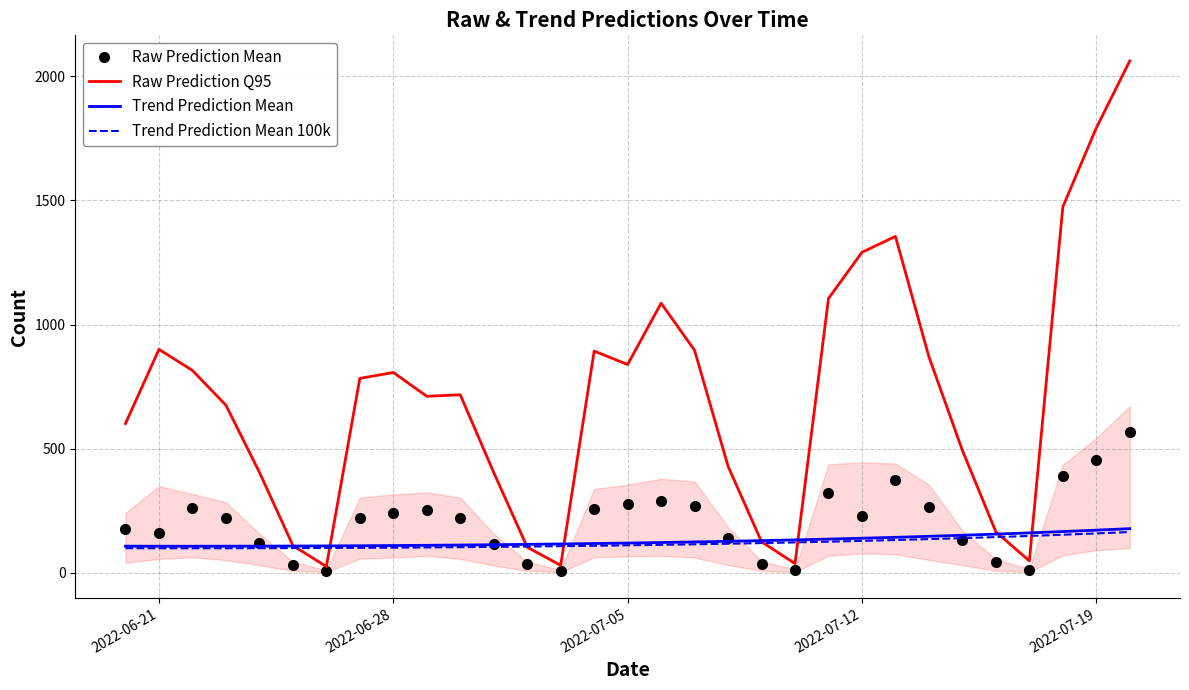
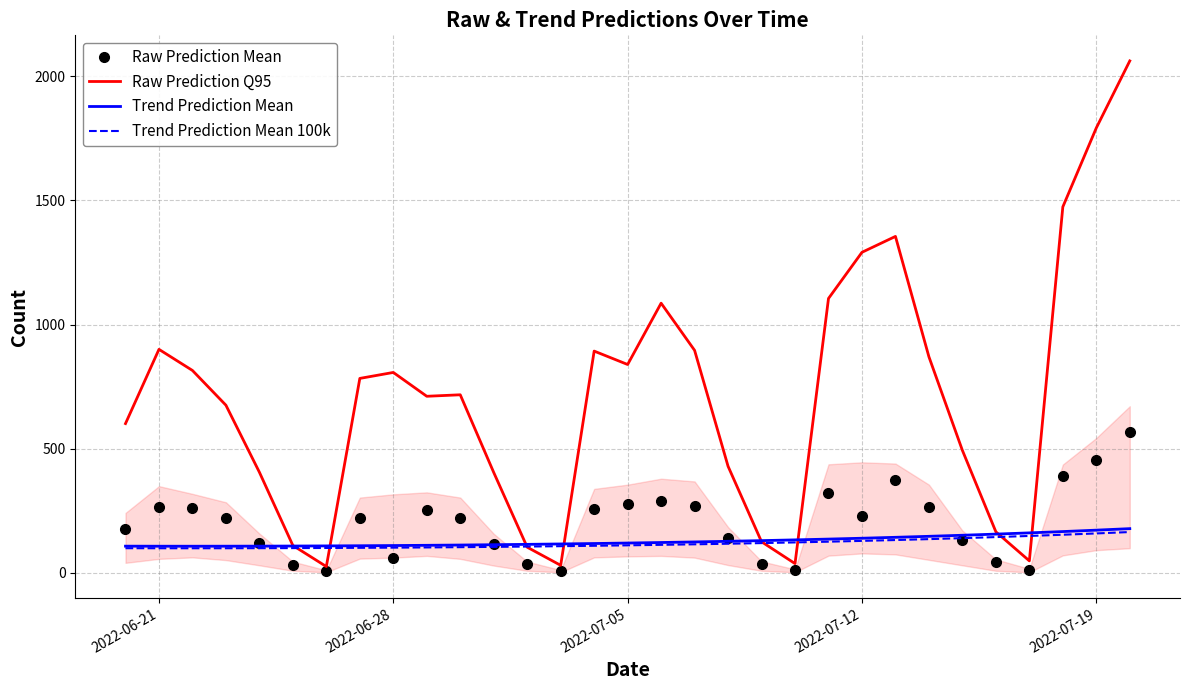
Raw Prediction Mean, 2022-06-21: 160 -> 260
Raw Prediction Mean, 2022-06-28: 240 -> 60
